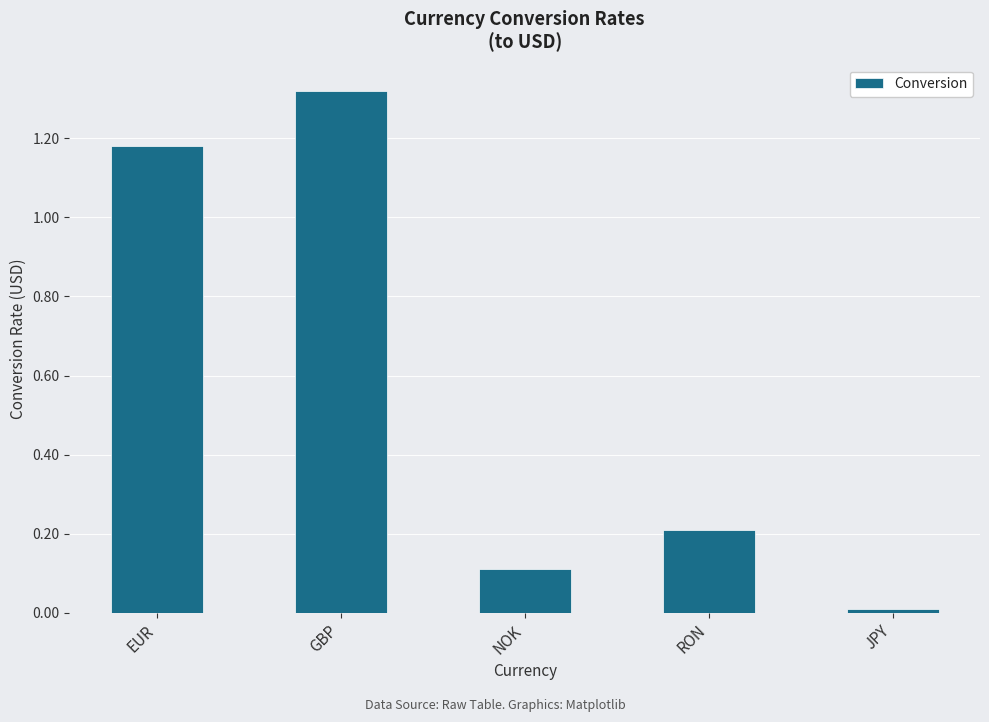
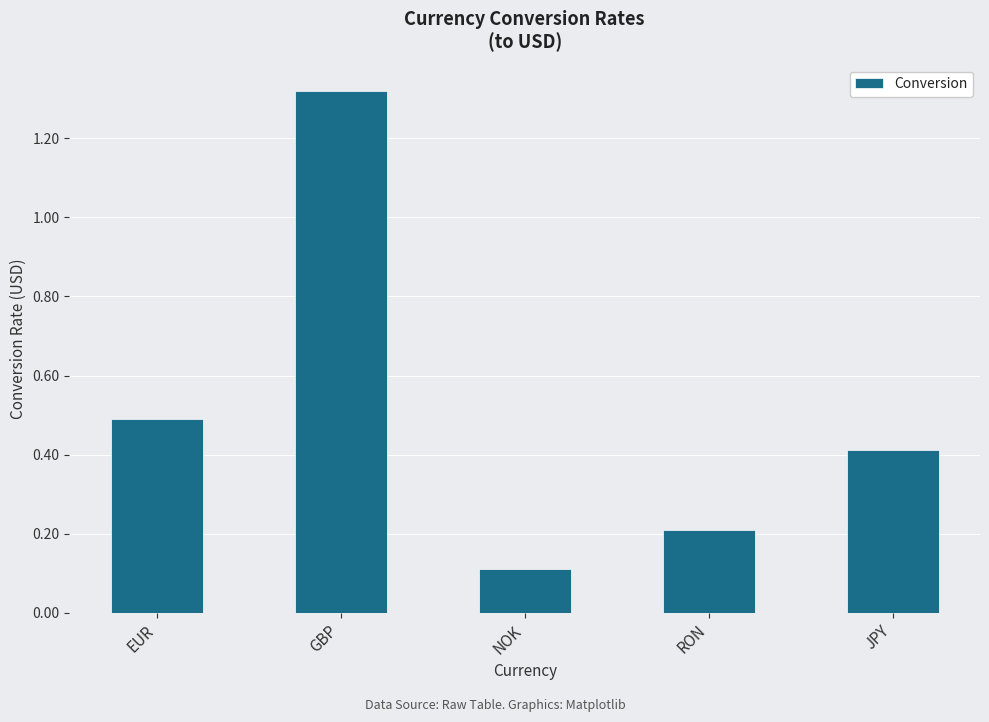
EUR: 1.18 -> 0.49
JPY: 0.01 -> 0.41
